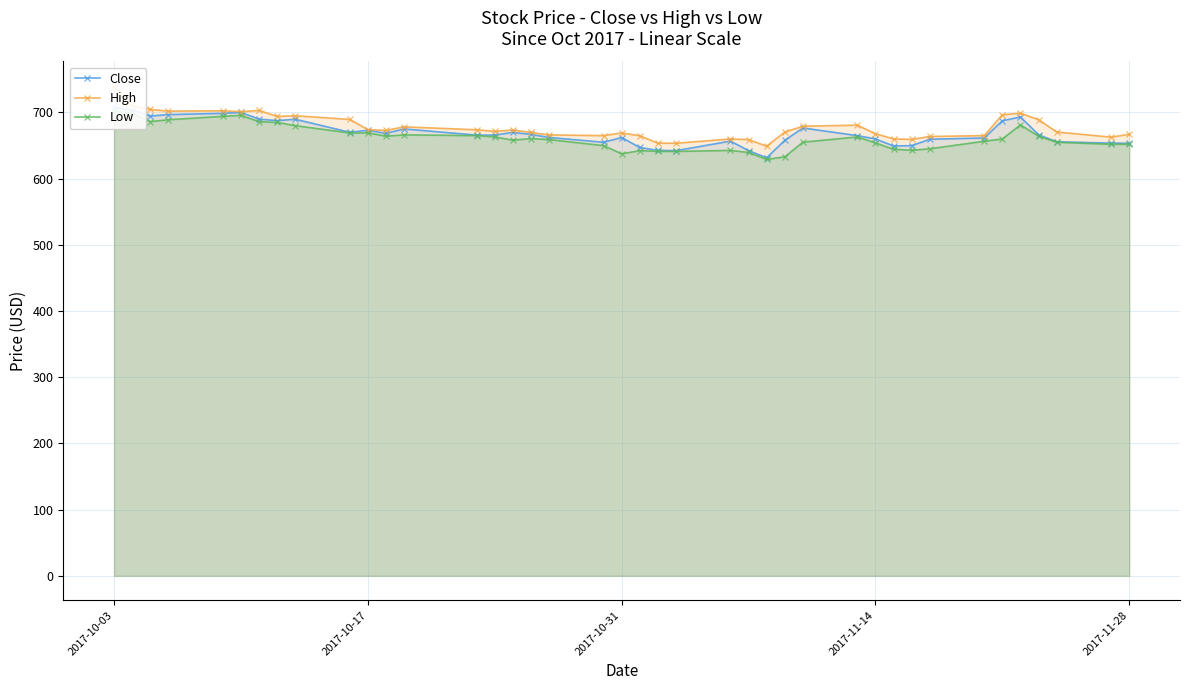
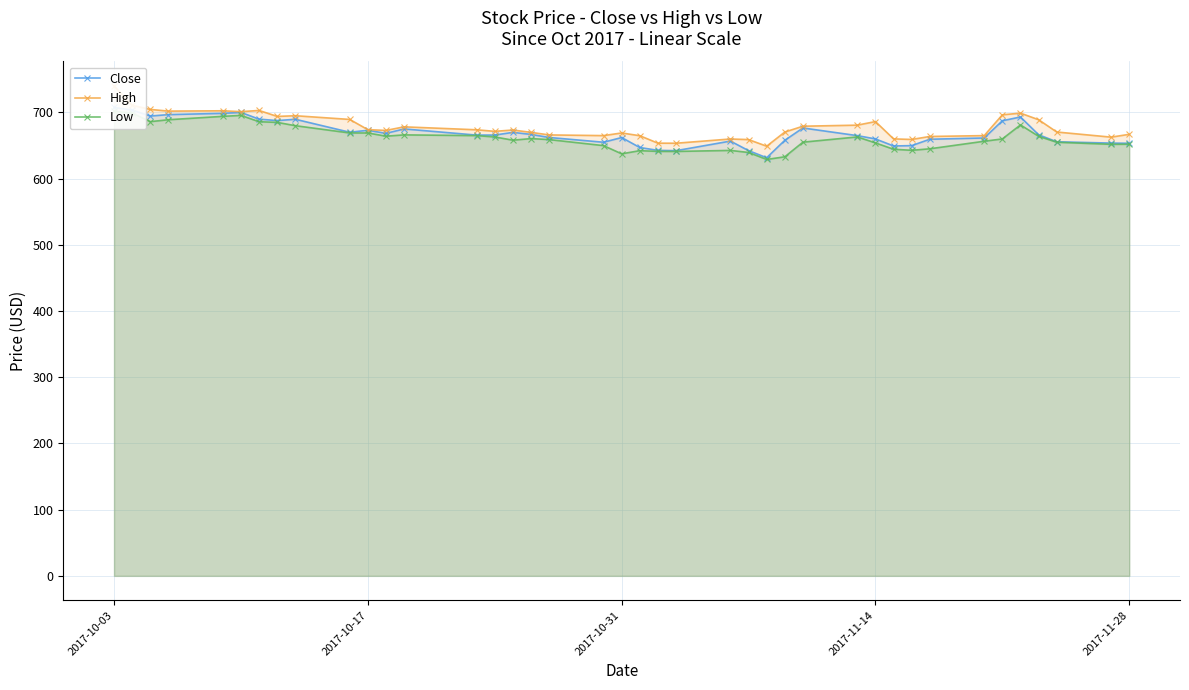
High, 2017-11-14: 670 -> 690
